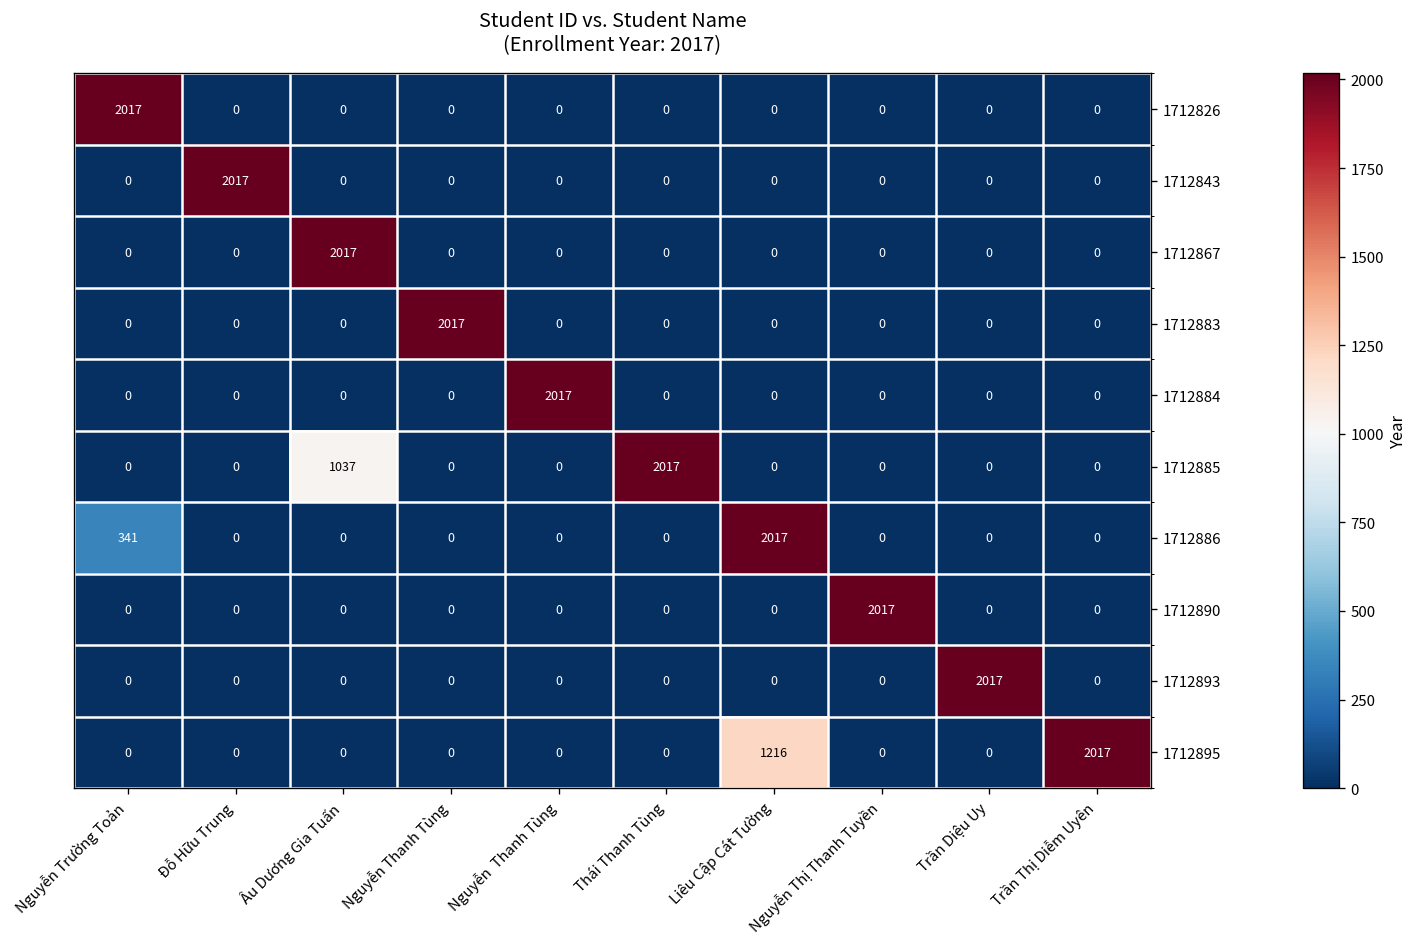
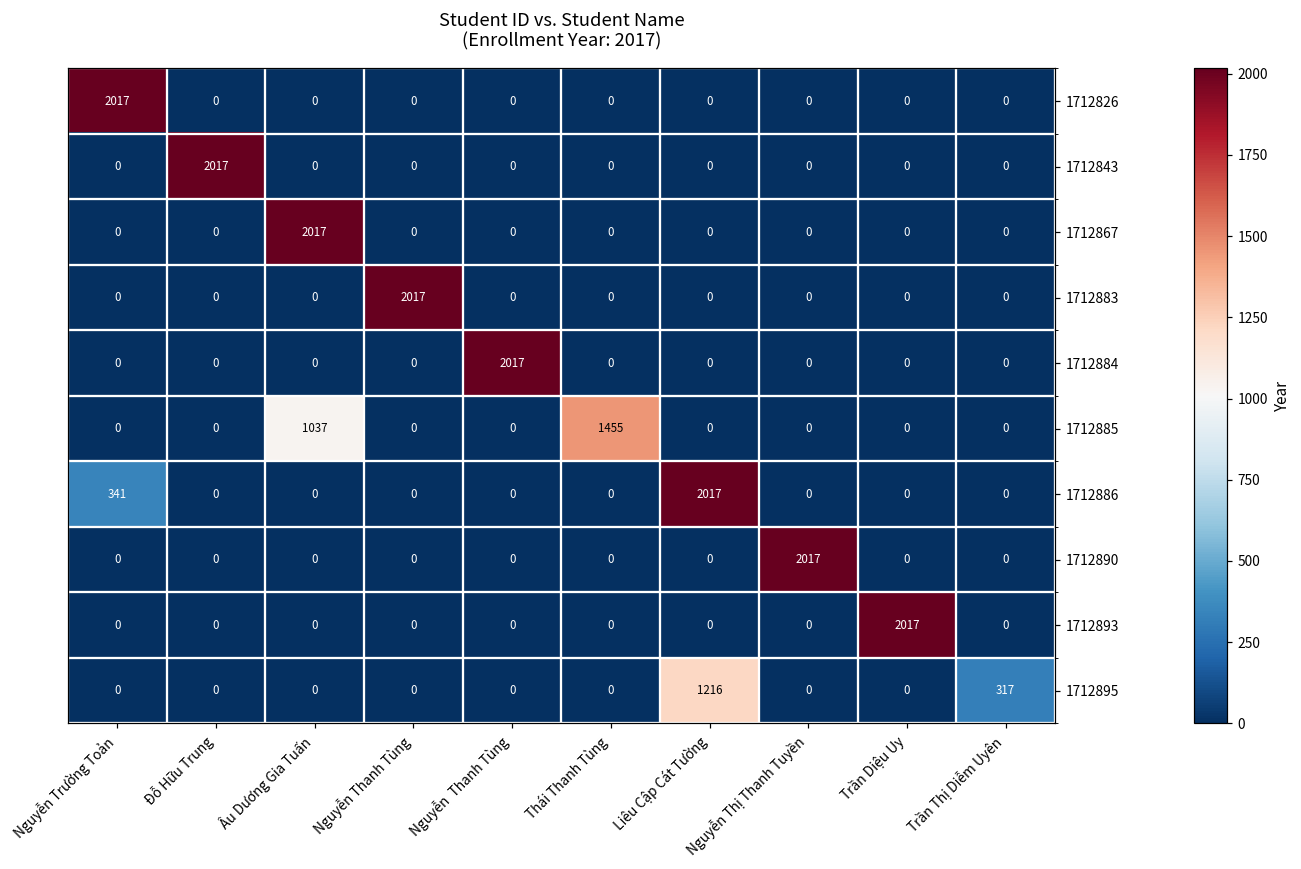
1712885, Thái Thanh Tùng: 2017 -> 1455
1712895, Trần Thị Diễm Uyên: 2017 -> 317
